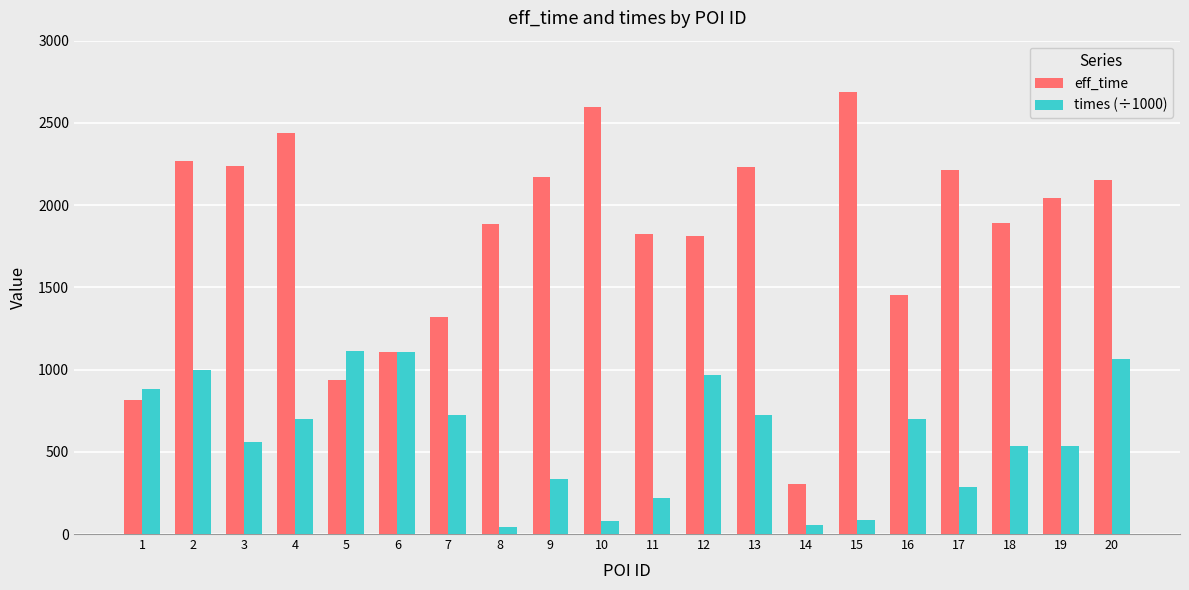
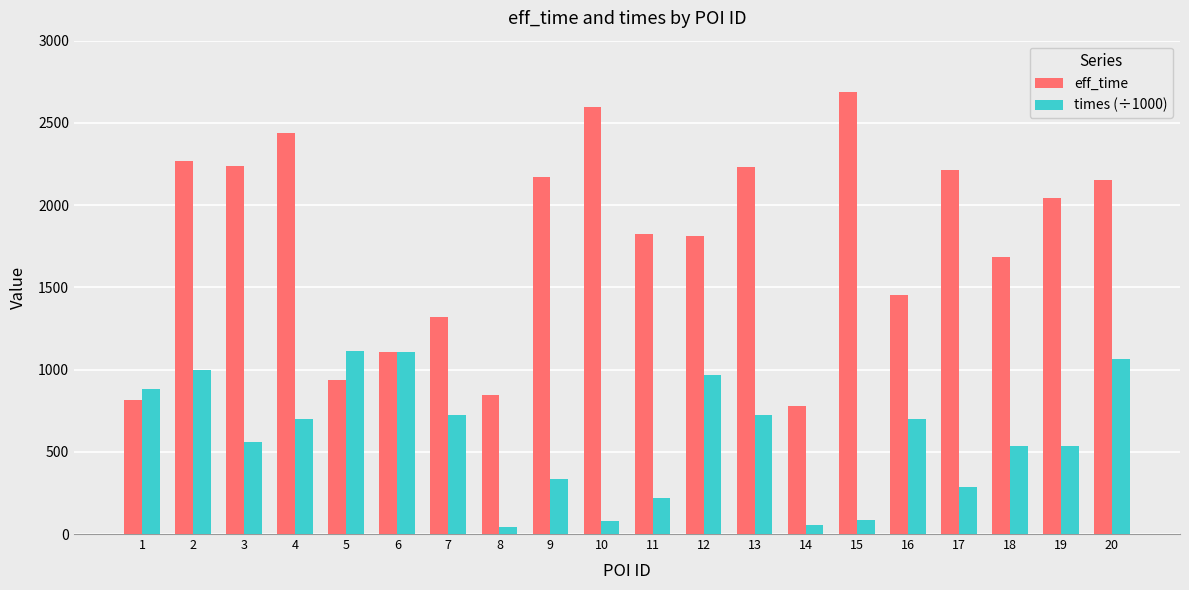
eff_time, 8: 1880 -> 850
eff_time, 14: 310 -> 780
eff_time, 18: 1890 -> 1690
